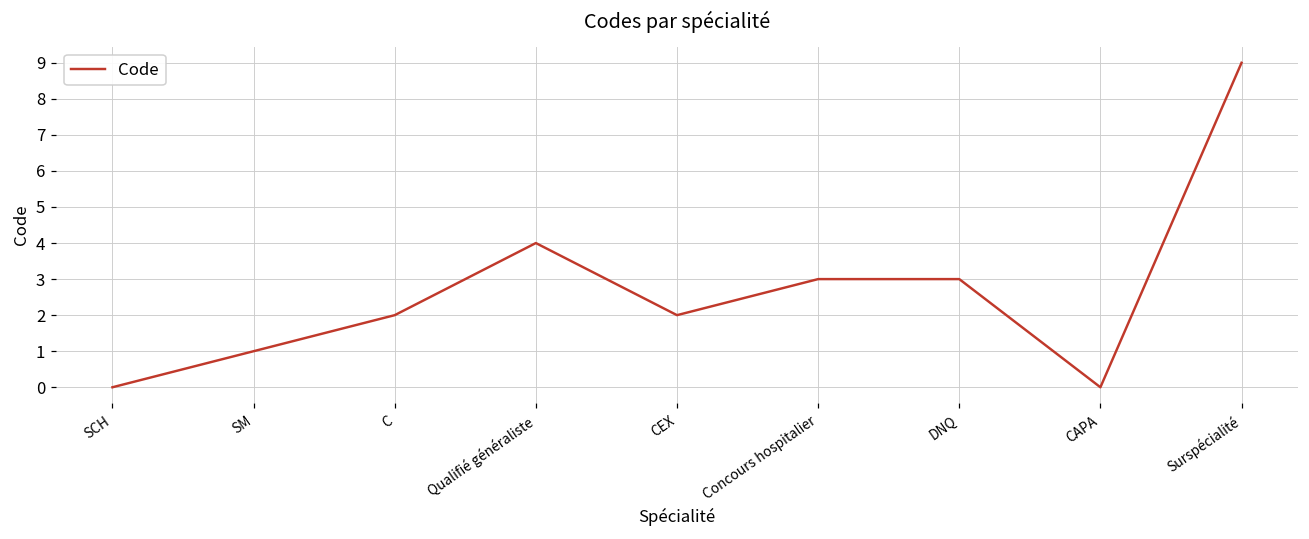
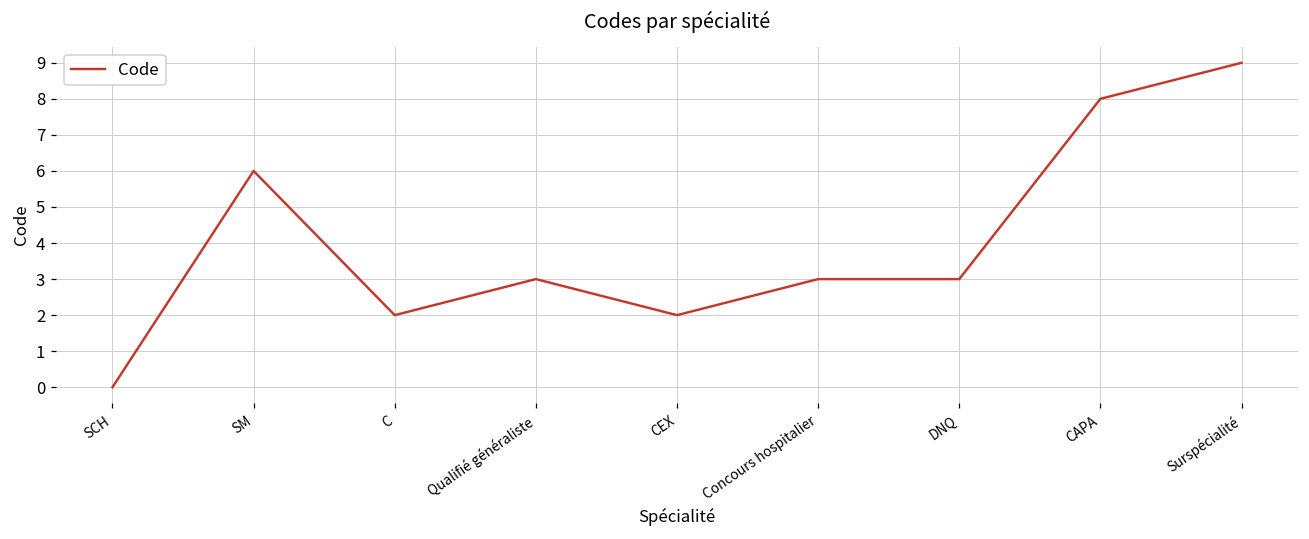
SM: 1 -> 6
Qualifié généraliste: 4 -> 3
CAPA: 0 -> 8
